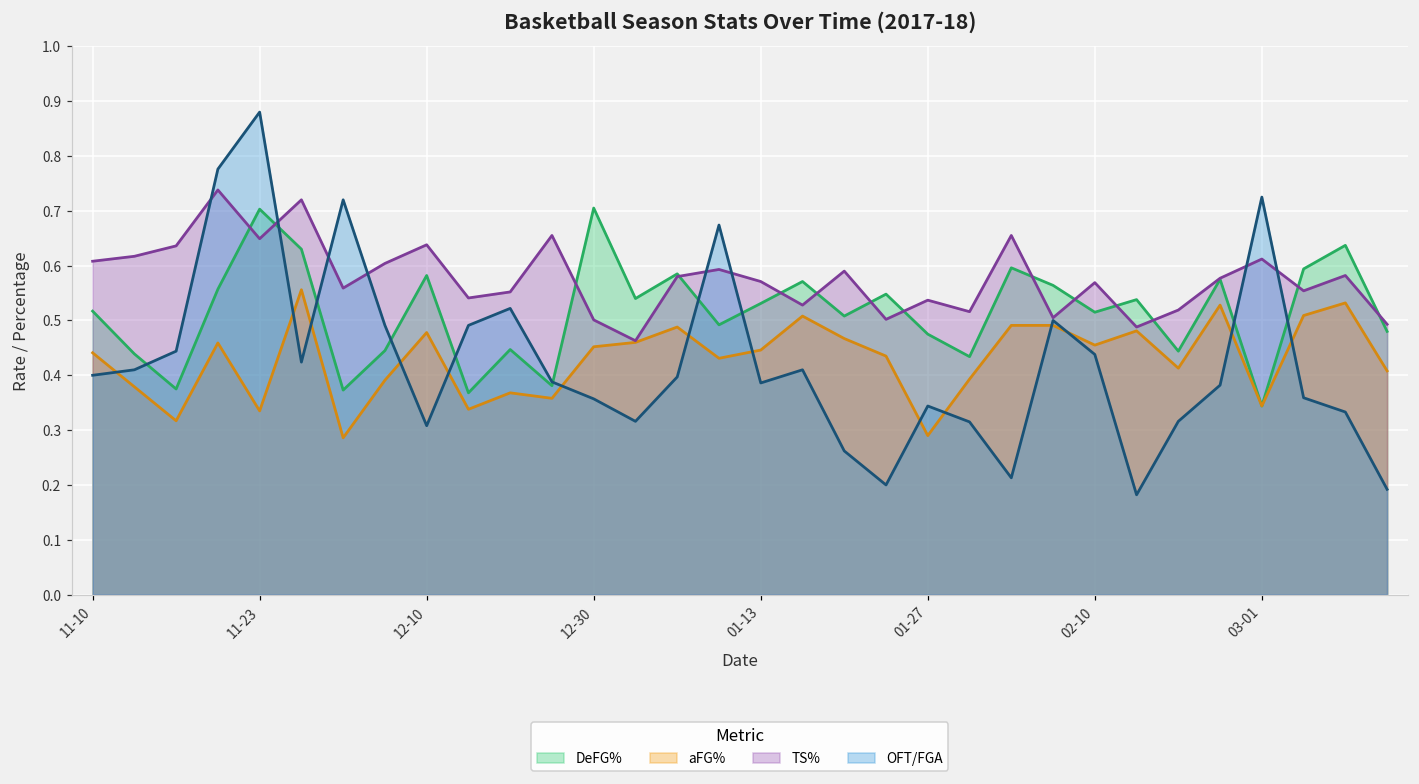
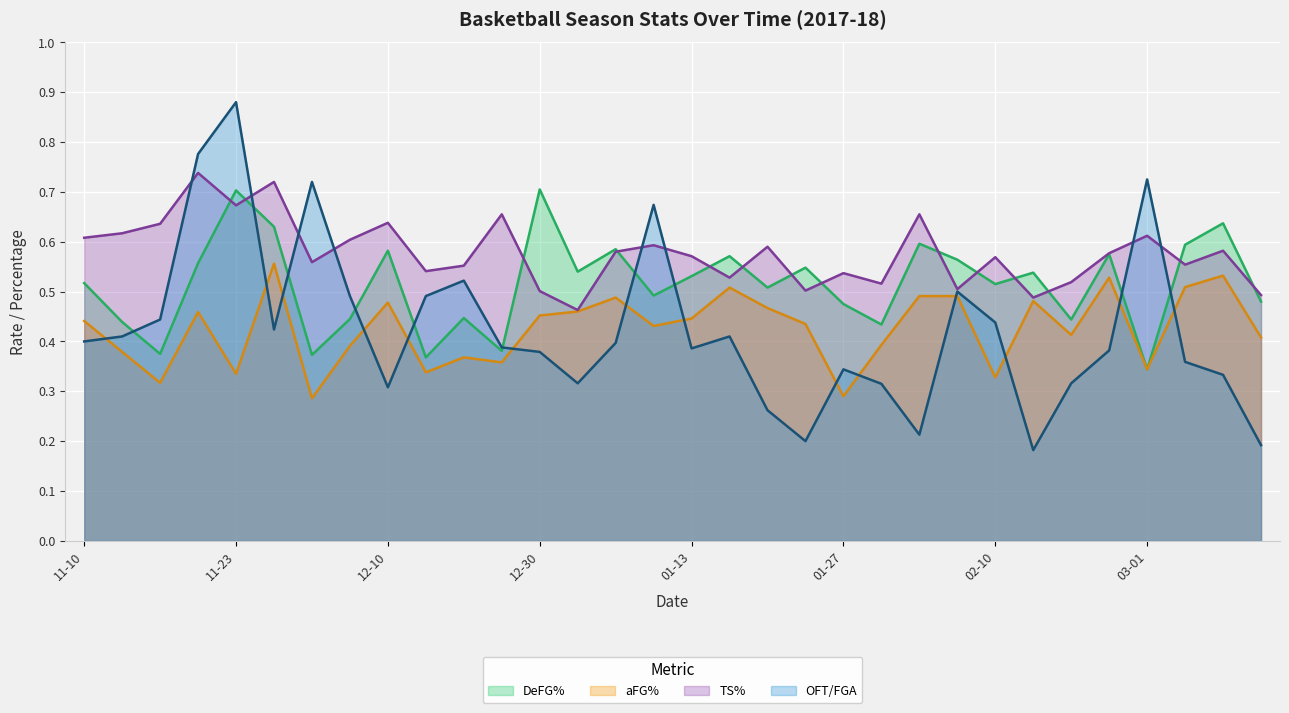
TS%, 11-23: 0.65 -> 0.67
OFT/FGA, 12-30: 0.36 -> 0.38
aFG%, 02-10: 0.46 -> 0.33
